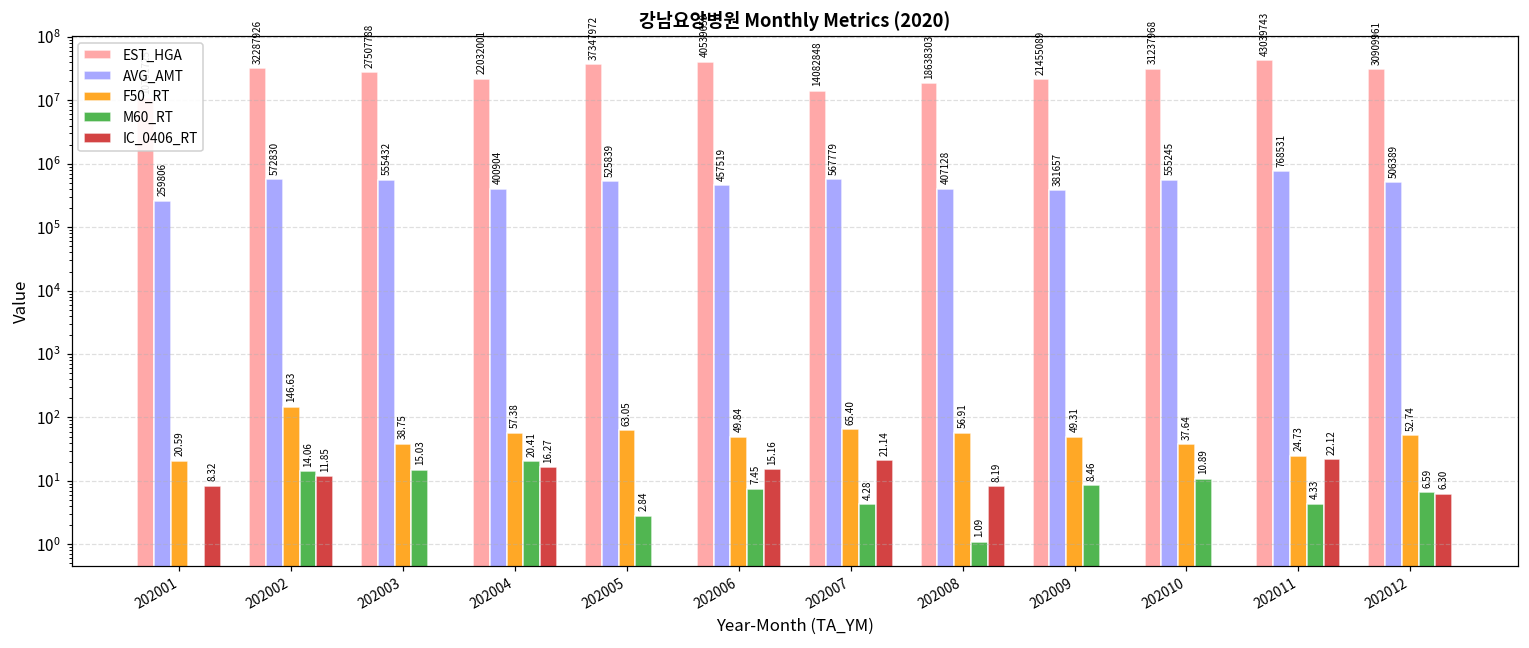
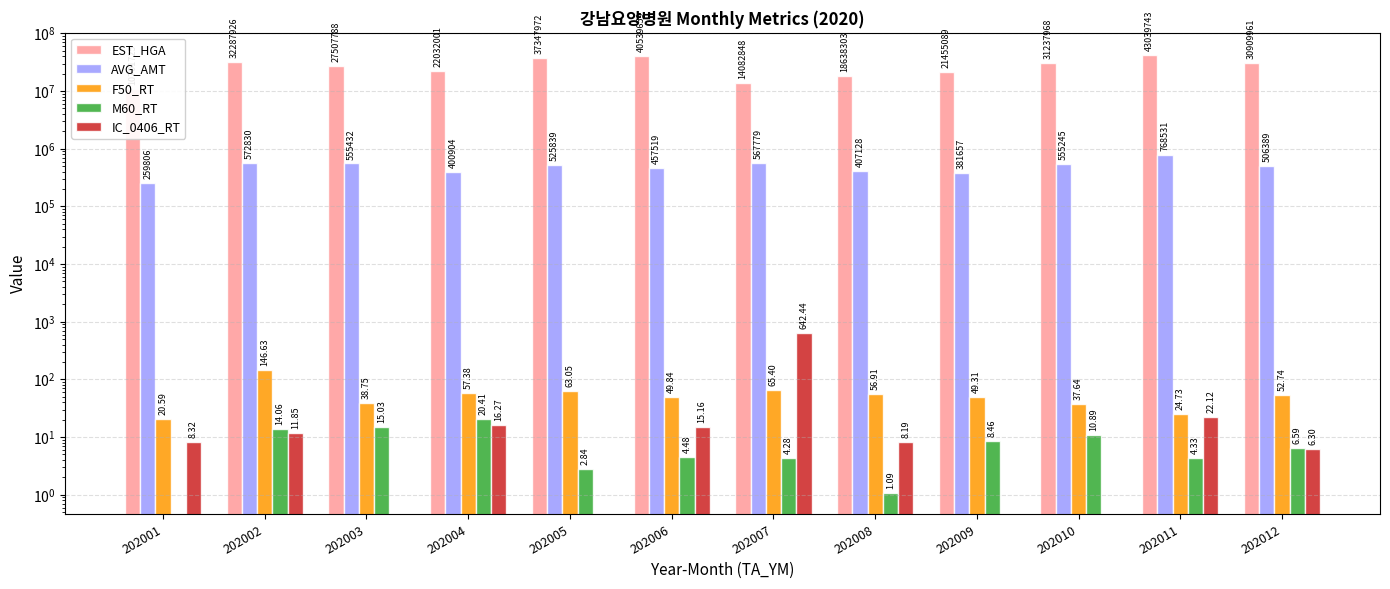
M60_RT, 202006: 7.45 -> 4.48
IC_0406_RT, 202007: 21.14 -> 642.44
